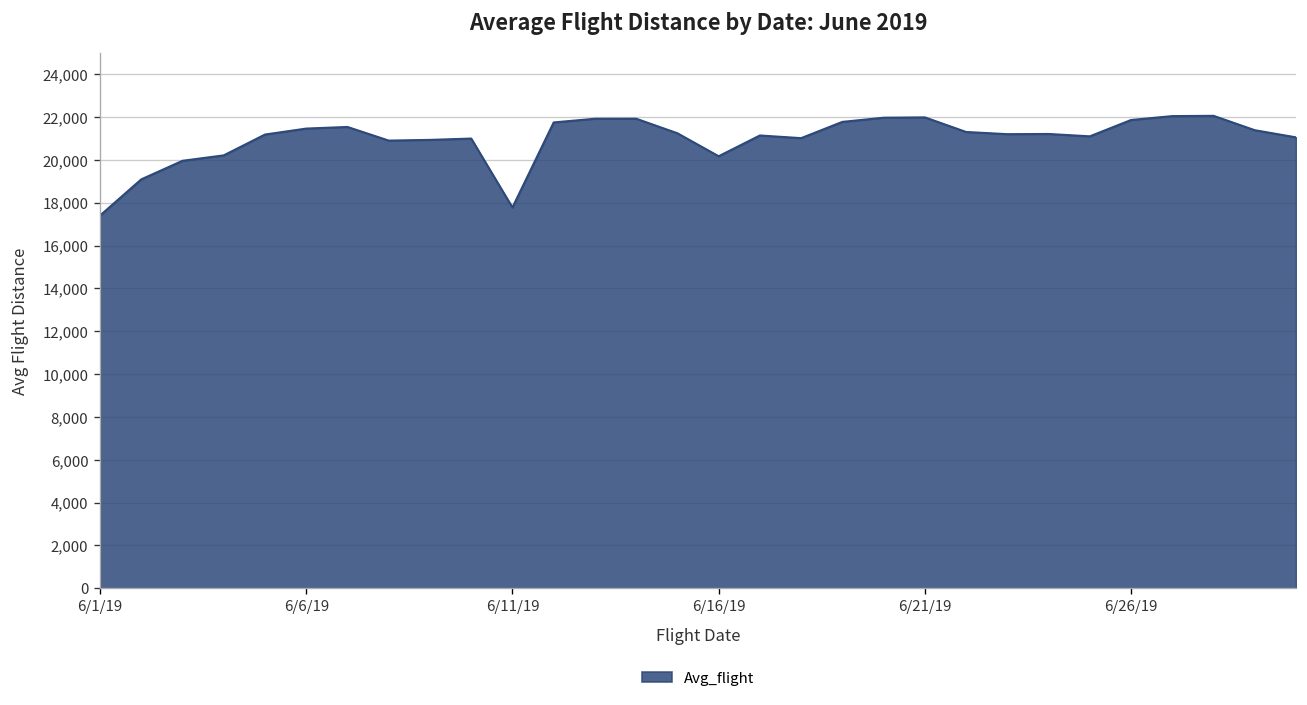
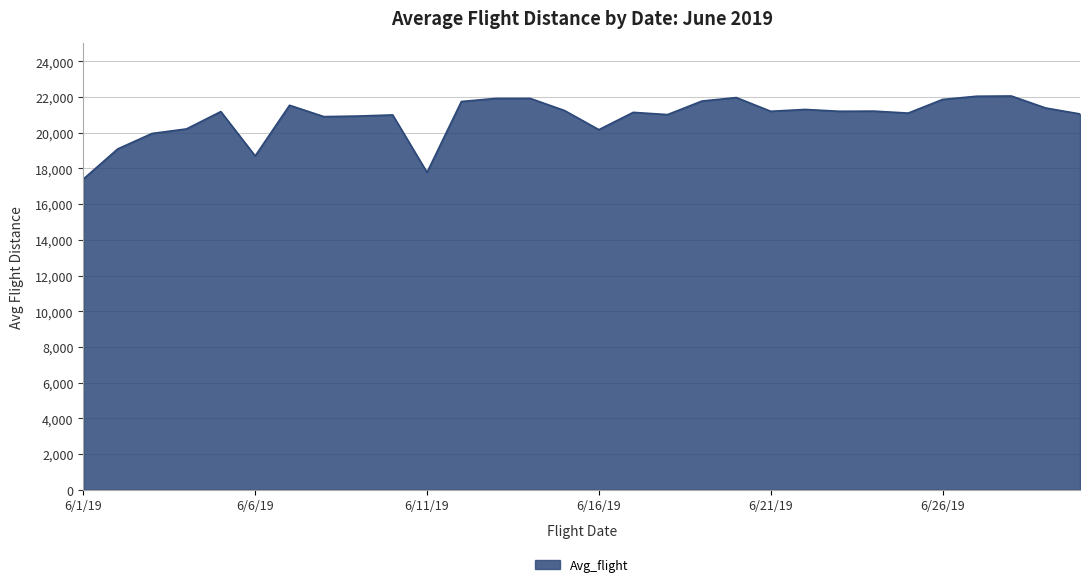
6/6/19: 21,500 -> 18,700
6/21/19: 22,000 -> 21,200
